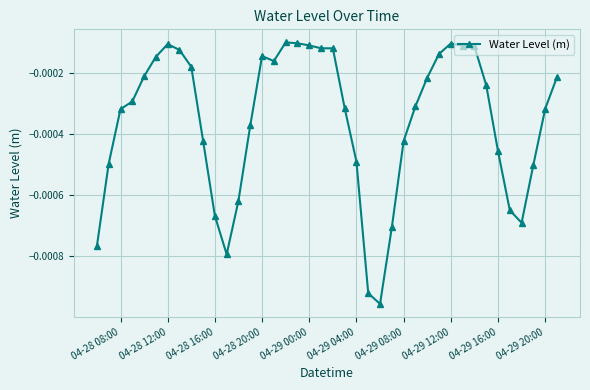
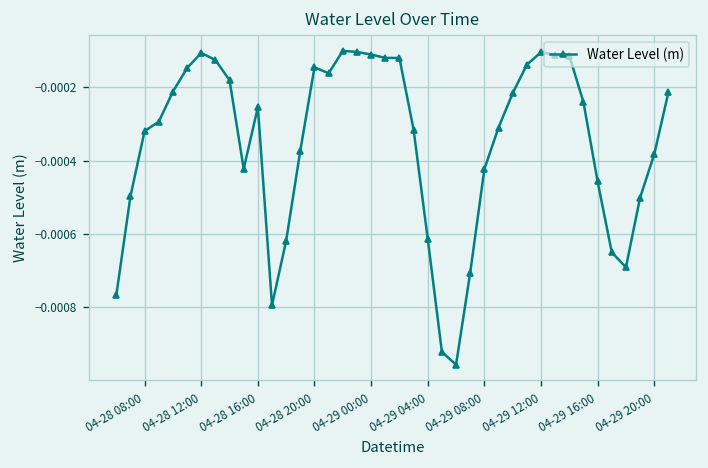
04-28 16:00: -0.00067 -> -0.00025
04-29 04:00: -0.00049 -> -0.00061
04-29 20:00: -0.00032 -> -0.00038
